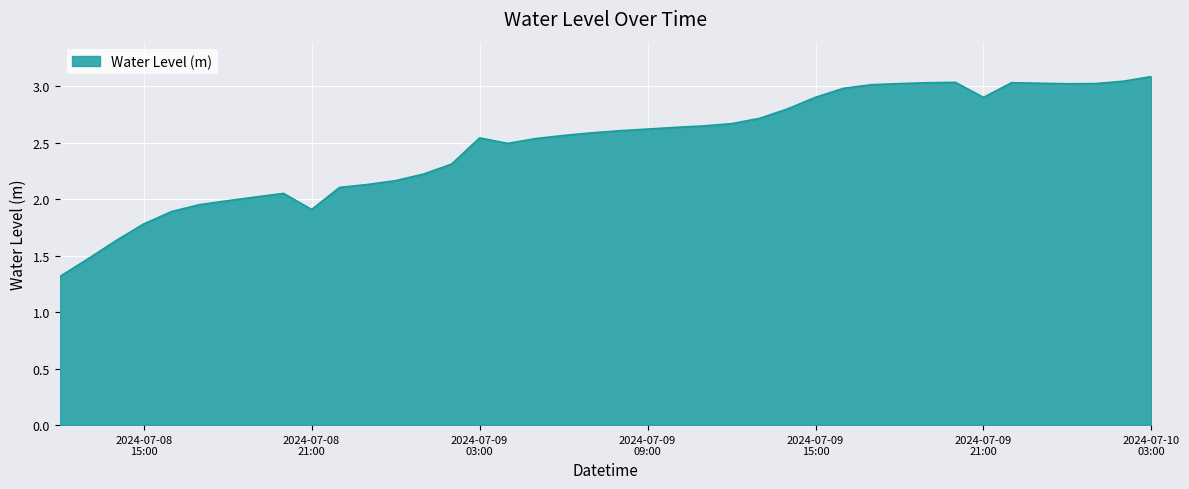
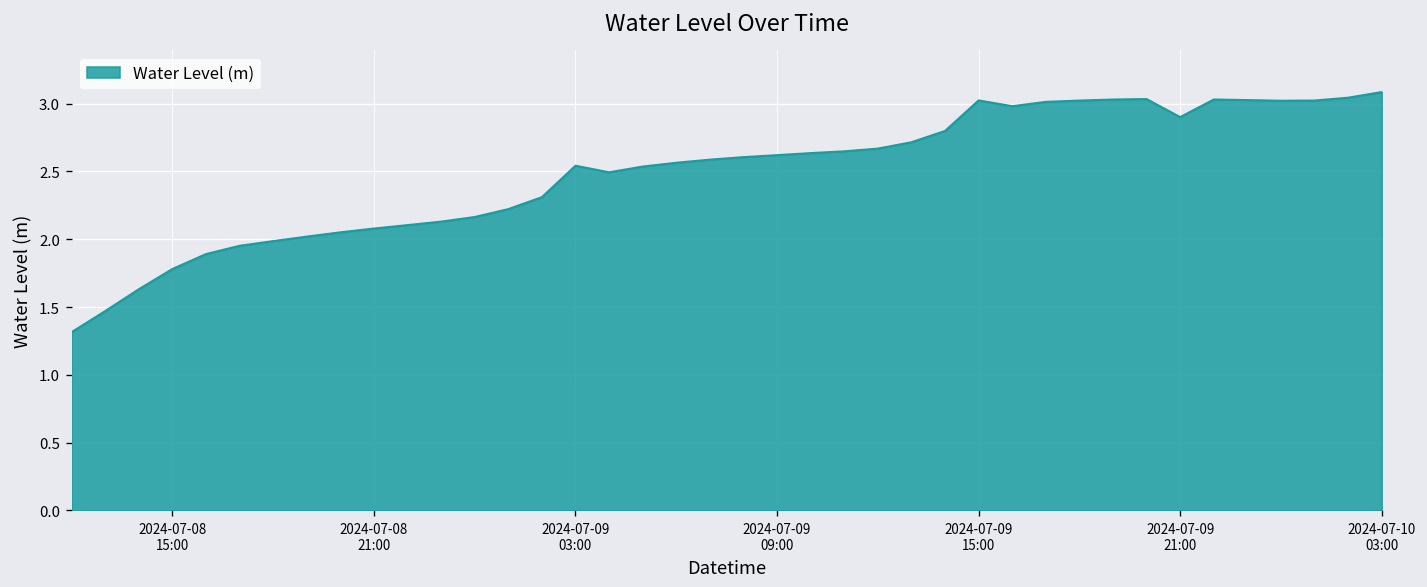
2024-07-08 21:00: 1.91 -> 2.08
2024-07-09 15:00: 2.90 -> 3.02
